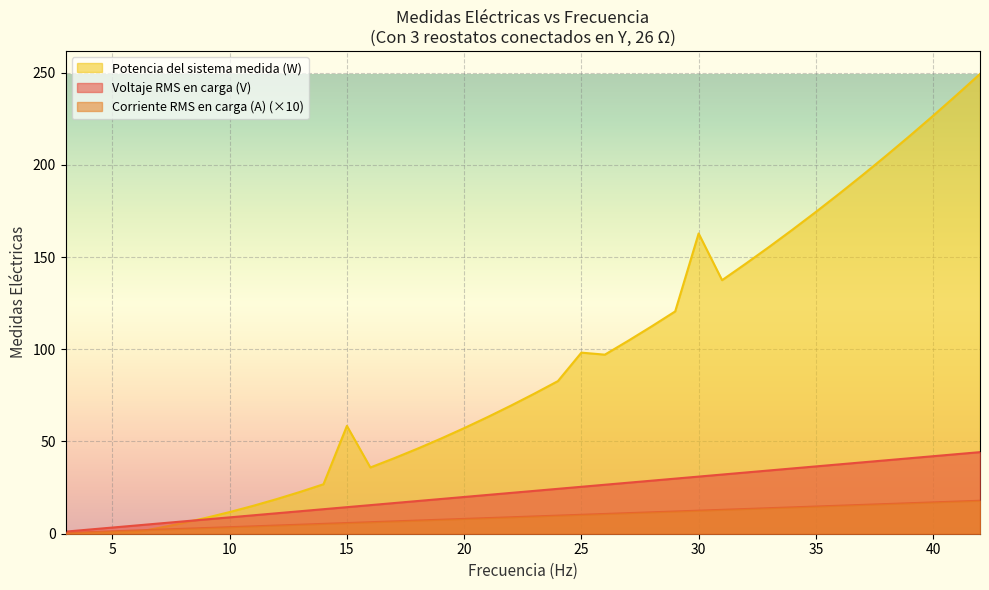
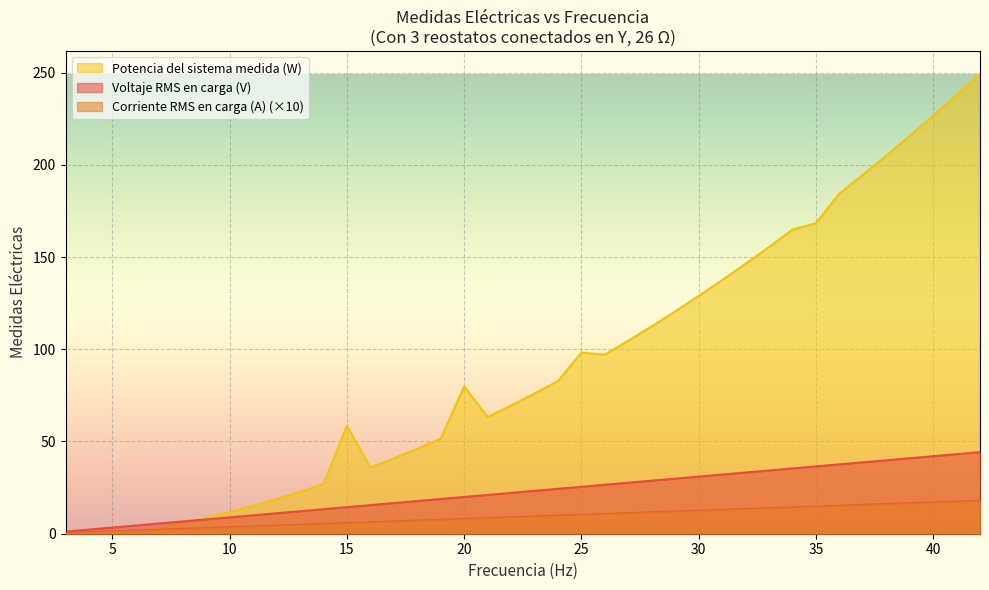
Potencia del sistema medida (W), 20: 57 -> 80
Potencia del sistema medida (W), 30: 163 -> 129
Potencia del sistema medida (W), 35: 174 -> 168
